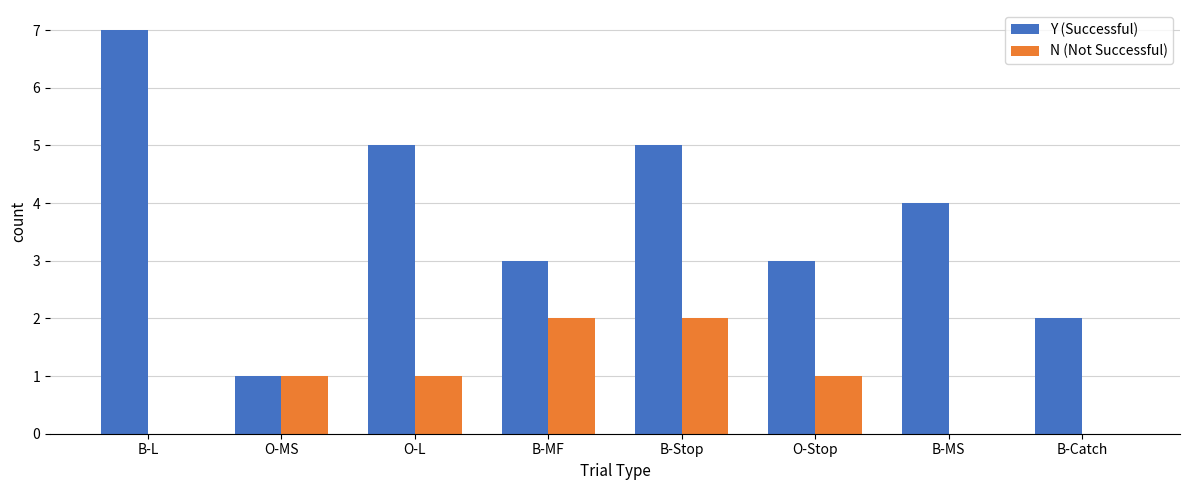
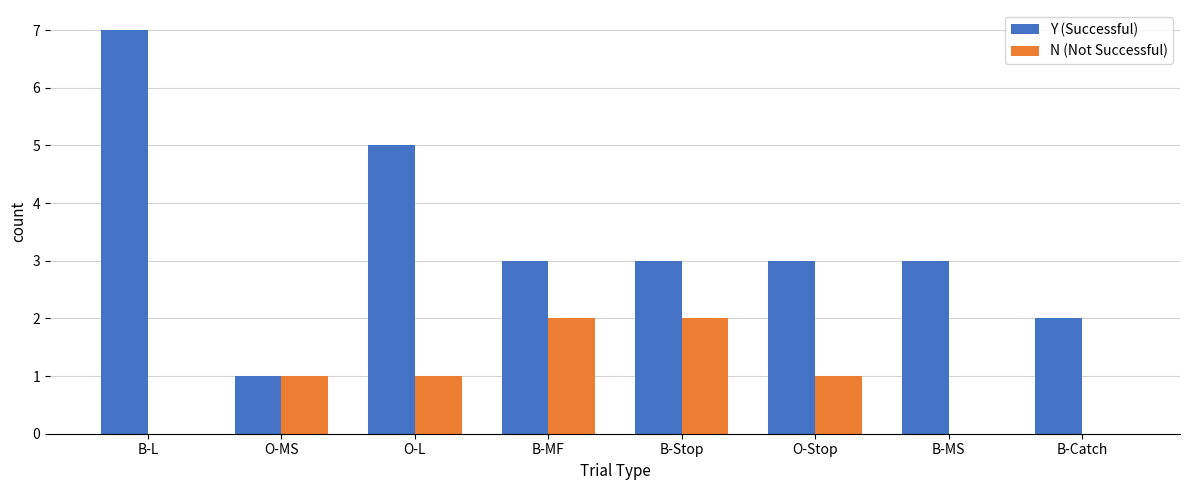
Y (Successful), B-Stop: 5 -> 3
Y (Successful), B-MS: 4 -> 3
